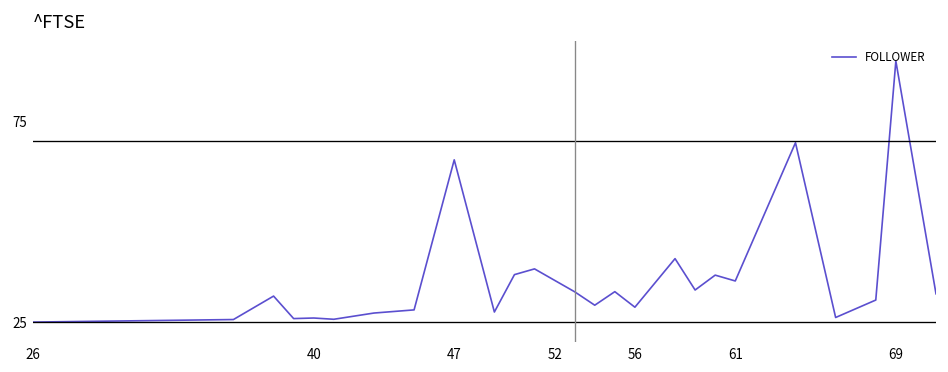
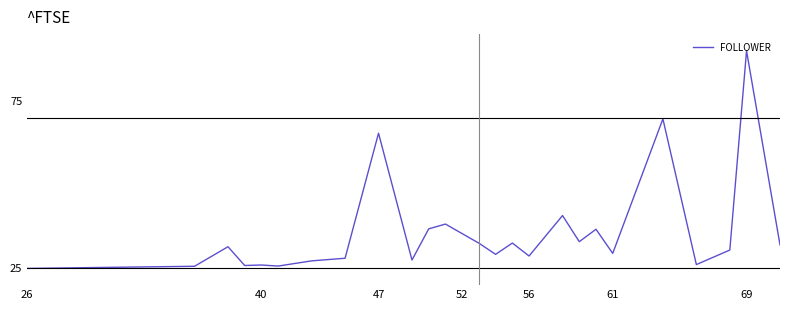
61: 35 -> 29
